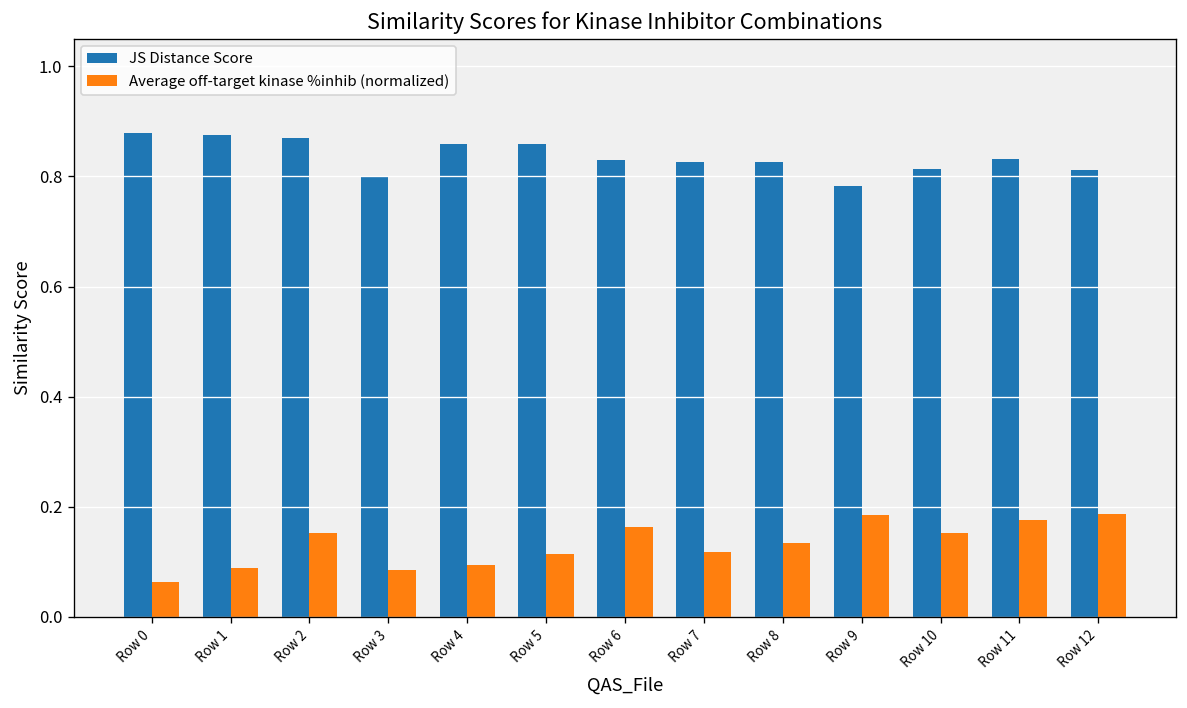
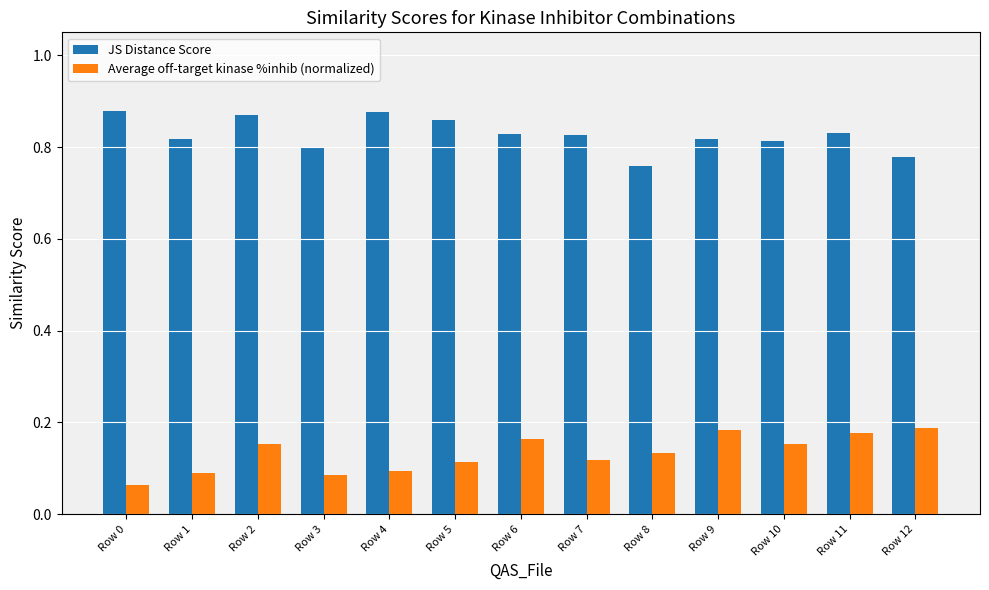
JS Distance Score, Row 1: 0.88 -> 0.82
JS Distance Score, Row 4: 0.86 -> 0.88
JS Distance Score, Row 8: 0.83 -> 0.76
JS Distance Score, Row 9: 0.78 -> 0.82
JS Distance Score, Row 12: 0.81 -> 0.78
